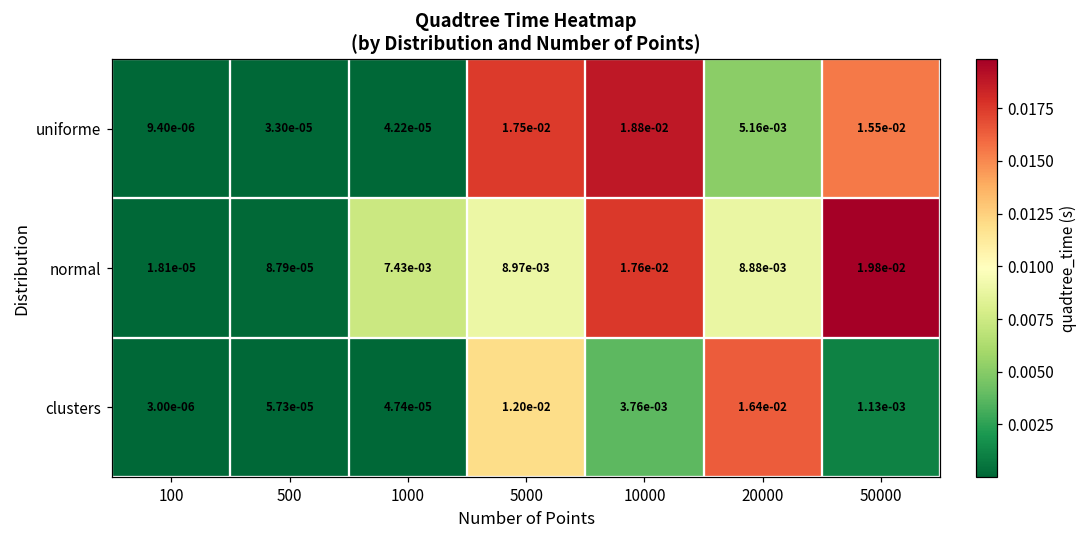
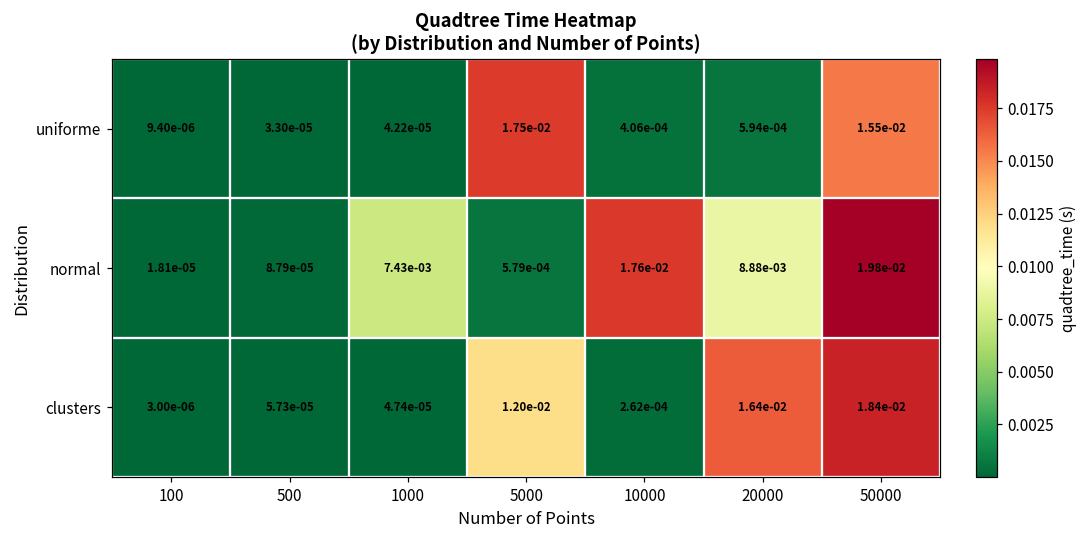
uniforme, 10000: 1.88e-02 -> 4.06e-04
uniforme, 20000: 5.16e-03 -> 5.94e-04
normal, 5000: 8.97e-03 -> 5.79e-04
clusters, 10000: 3.76e-03 -> 2.62e-04
clusters, 50000: 1.13e-03 -> 1.84e-02
